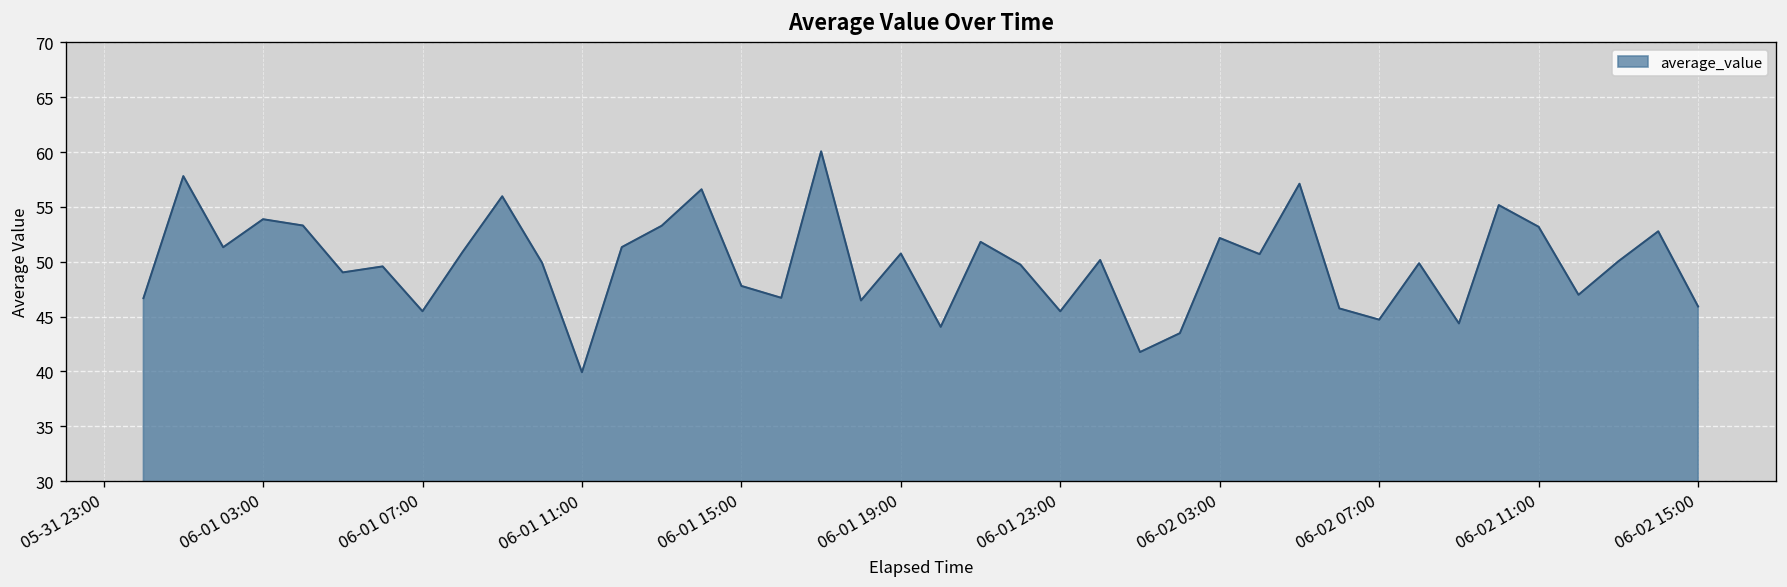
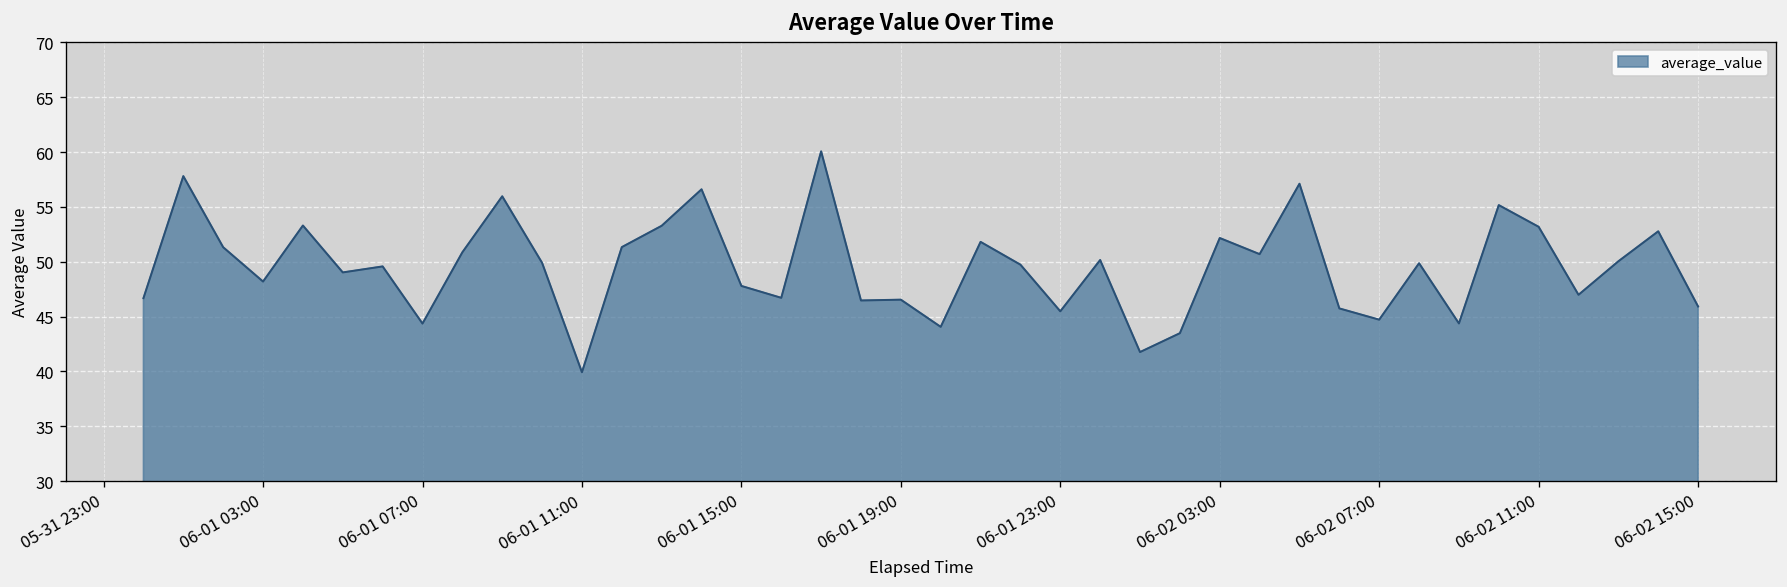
06-01 03:00: 54 -> 48
06-01 07:00: 45 -> 44
06-01 19:00: 51 -> 47
